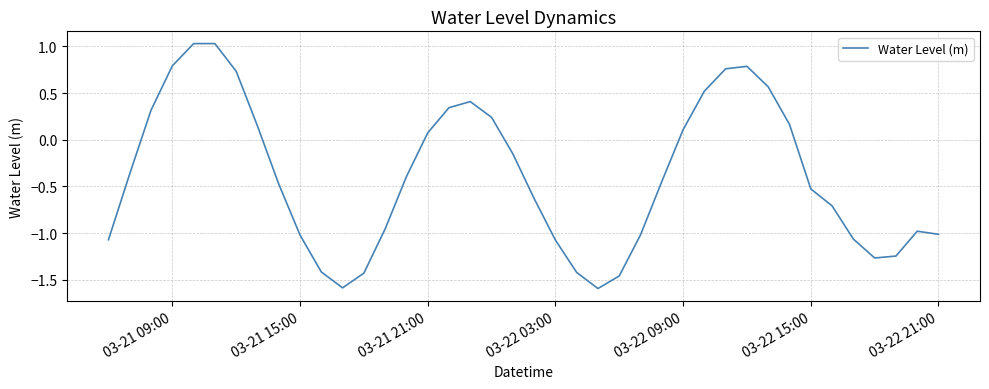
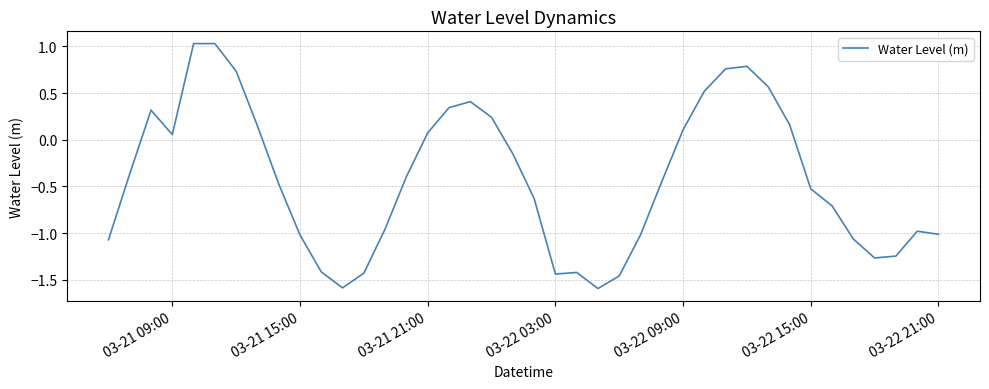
03-21 09:00: 0.8 -> 0.1
03-22 03:00: -1.1 -> -1.4
